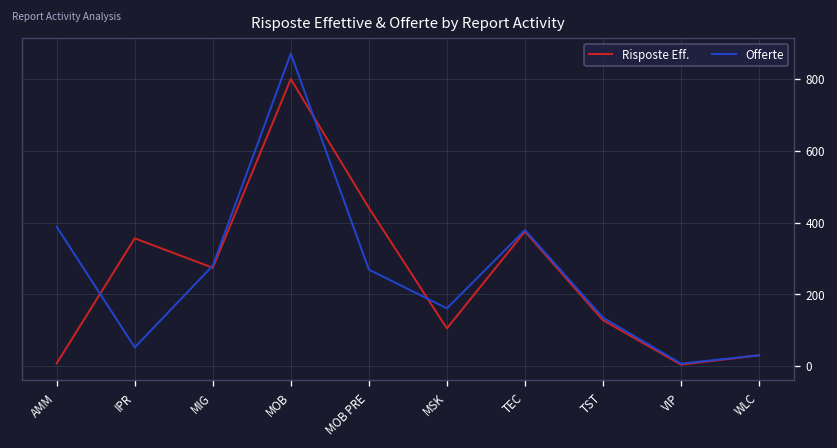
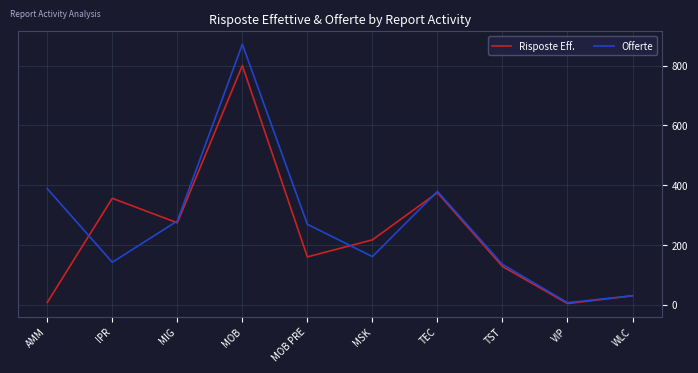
Offerte, IPR: 50 -> 140
Risposte Eff., MOB PRE: 440 -> 160
Risposte Eff., MSK: 110 -> 220
